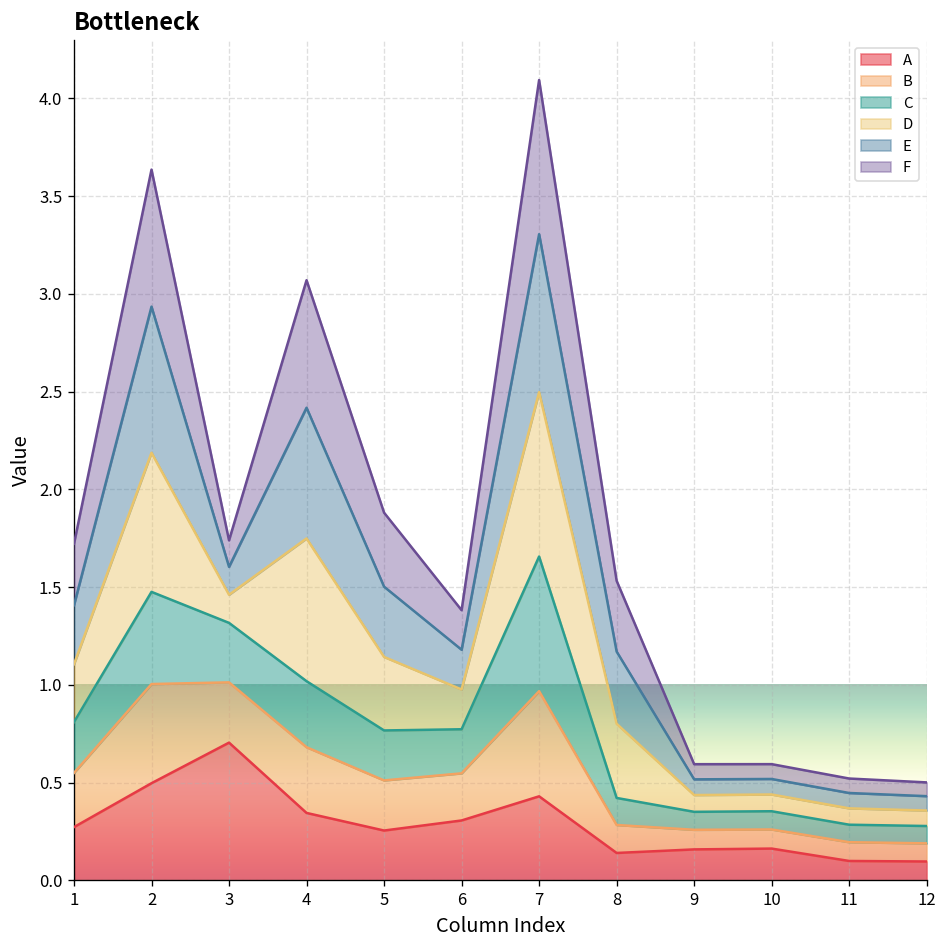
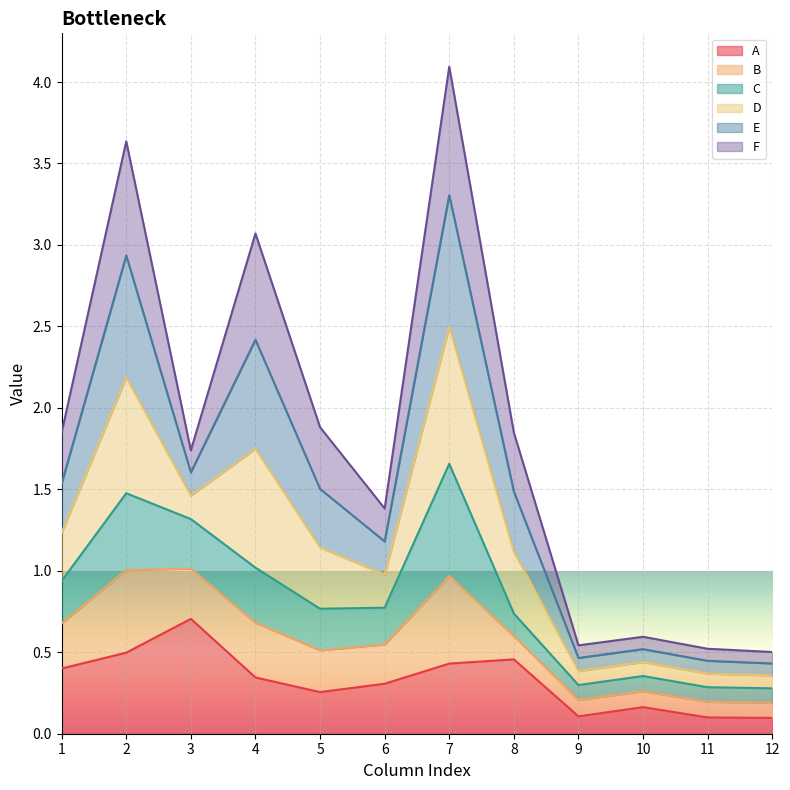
A, 1: 0.27 -> 0.40
A, 8: 0.14 -> 0.46
A, 9: 0.16 -> 0.11
